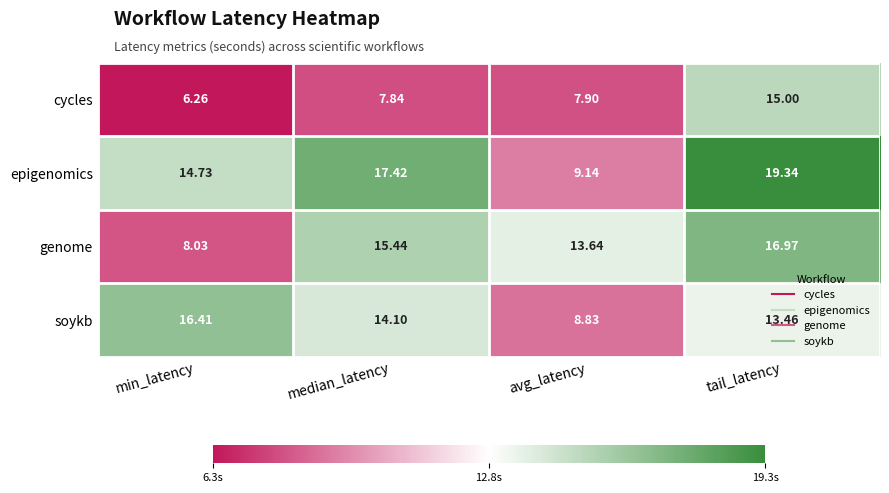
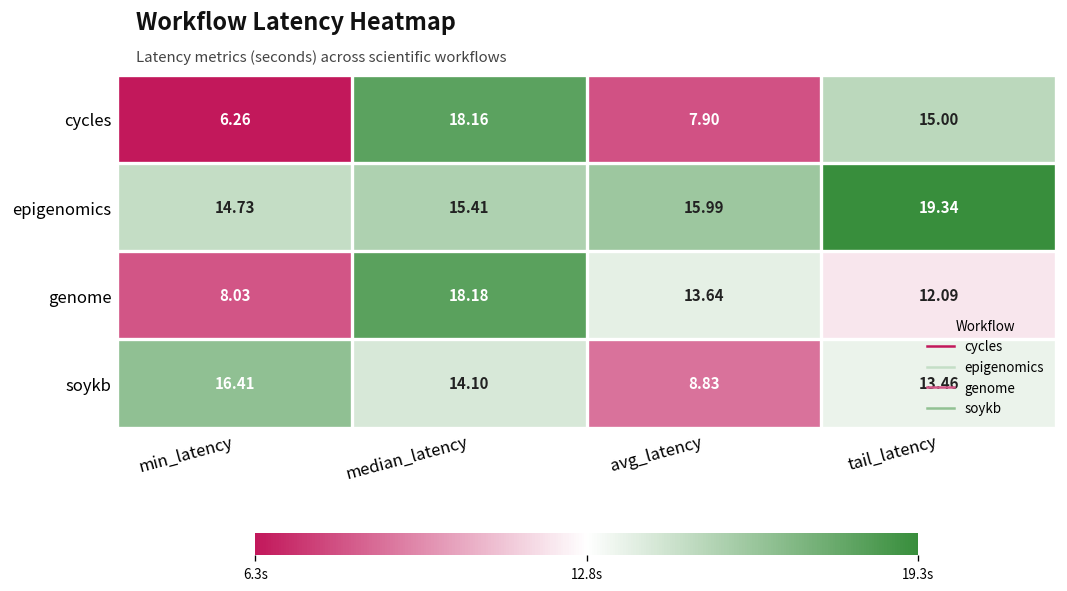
cycles, median_latency: 7.84 -> 18.16
epigenomics, median_latency: 17.42 -> 15.41
epigenomics, avg_latency: 9.14 -> 15.99
genome, median_latency: 15.44 -> 18.18
genome, tail_latency: 16.97 -> 12.09
